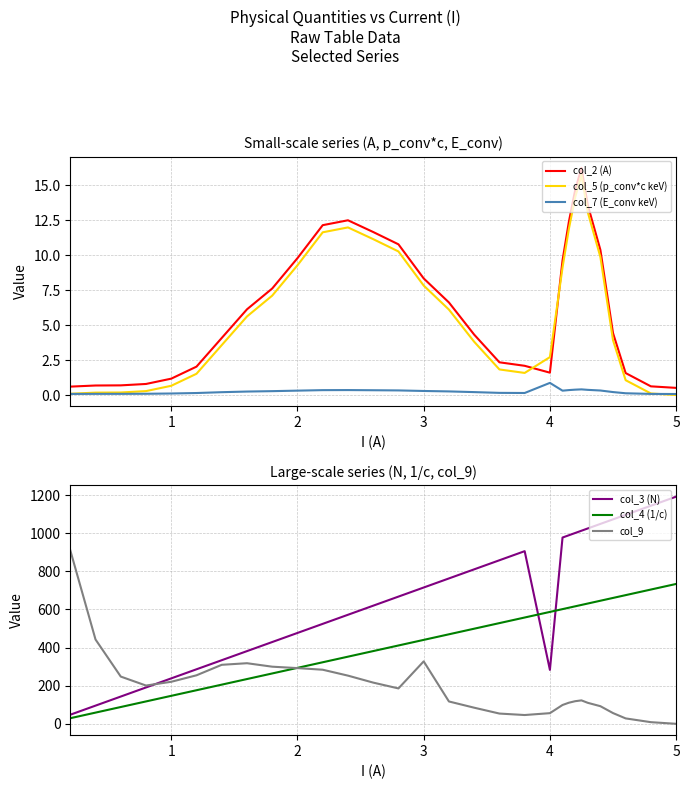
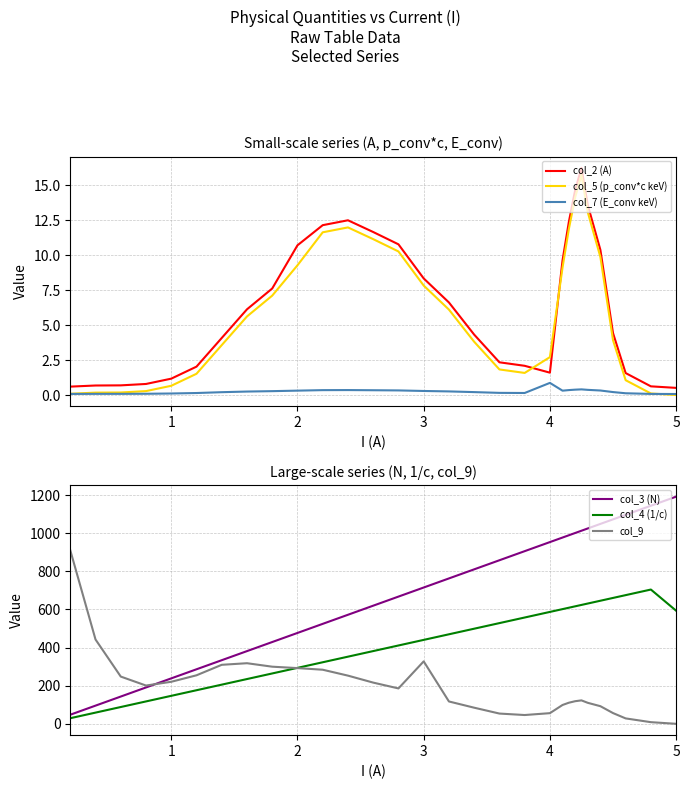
Small-scale series (A, p_conv*c, E_conv), col_2 (A), 2: 9.8 -> 10.7
Large-scale series (N, 1/c, col_9), col_3 (N), 4: 280 -> 950
Large-scale series (N, 1/c, col_9), col_4 (1/c), 5: 730 -> 590
